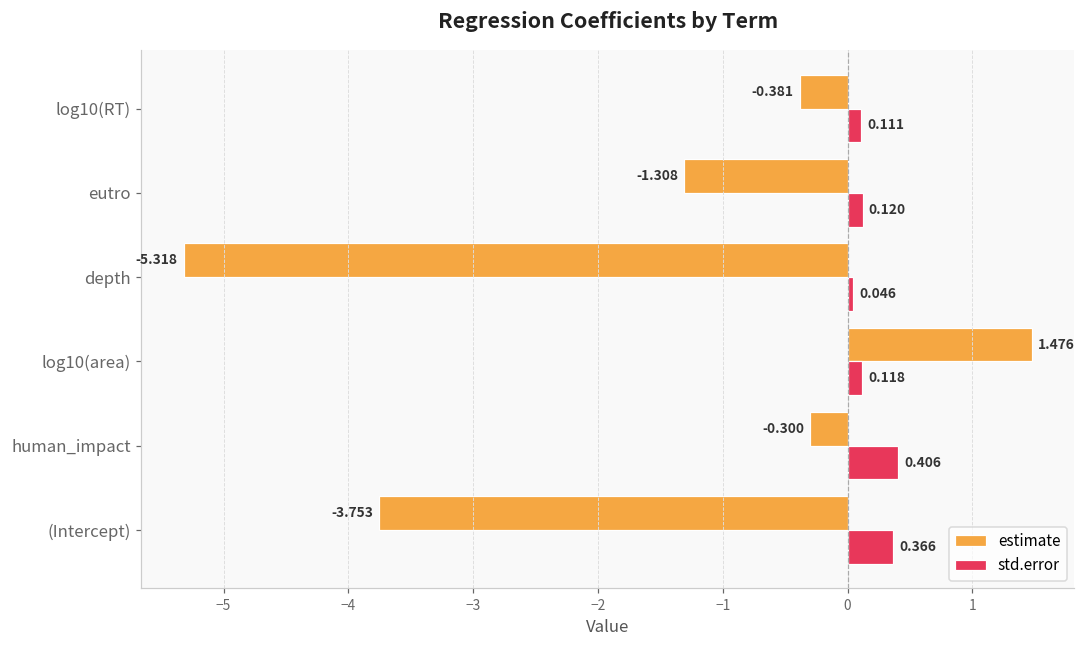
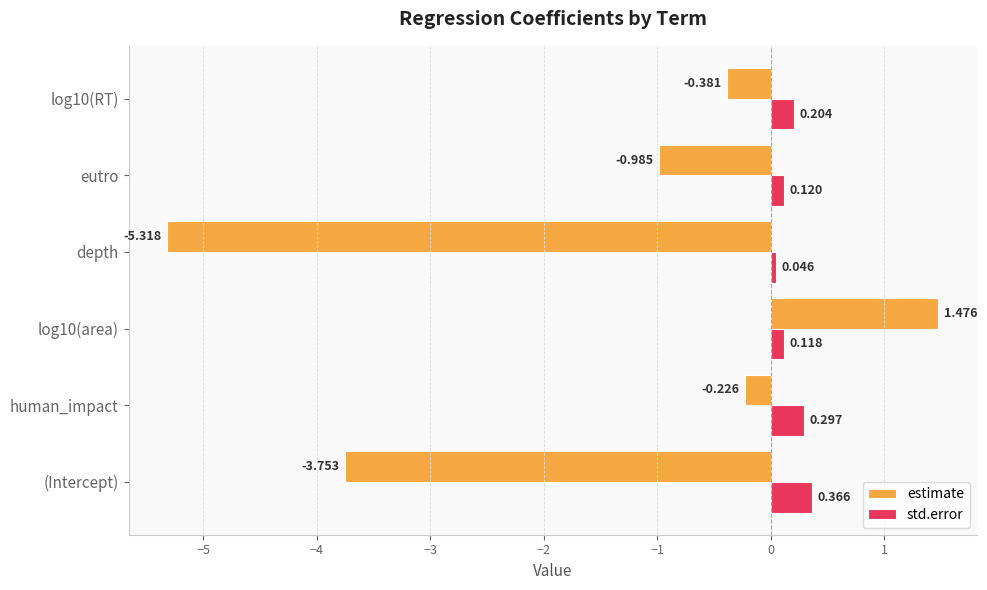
std.error, log10(RT): 0.111 -> 0.204
estimate, eutro: -1.308 -> -0.985
estimate, human_impact: -0.300 -> -0.226
std.error, human_impact: 0.406 -> 0.297
